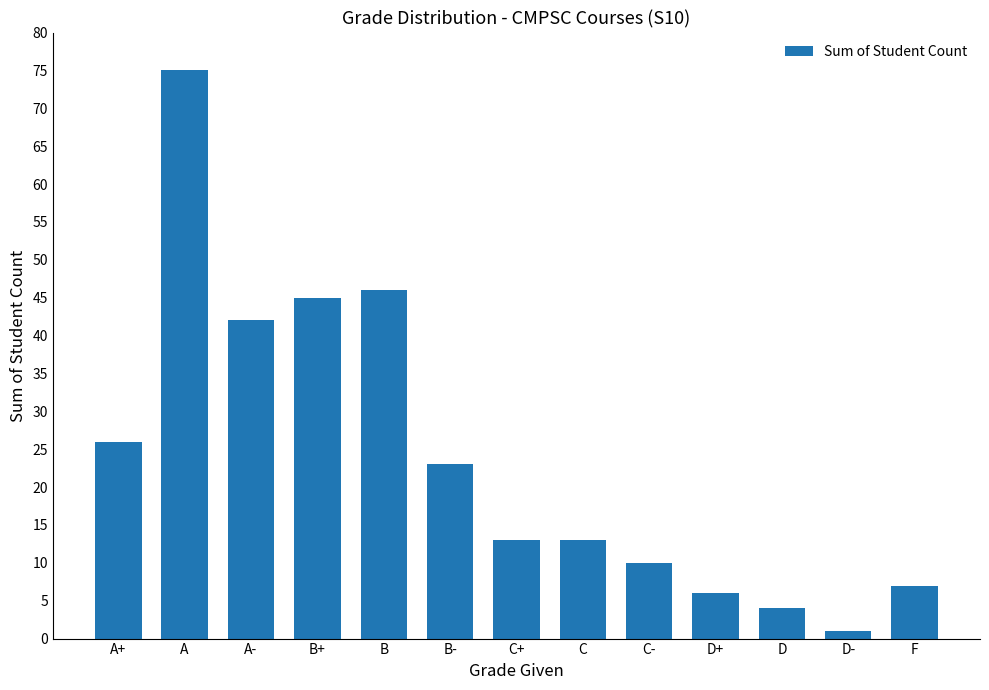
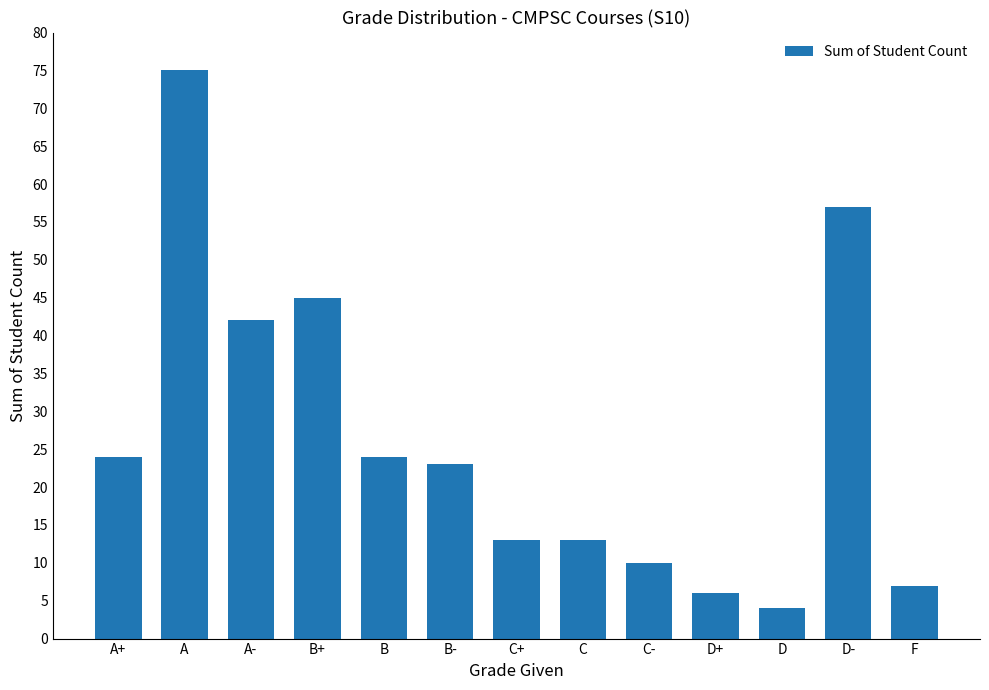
A+: 26 -> 24
B: 46 -> 24
D-: 1 -> 57
